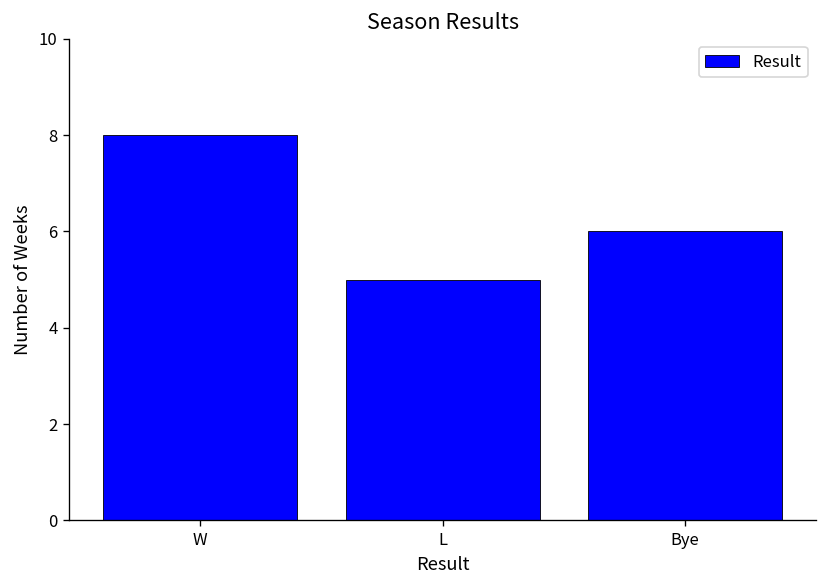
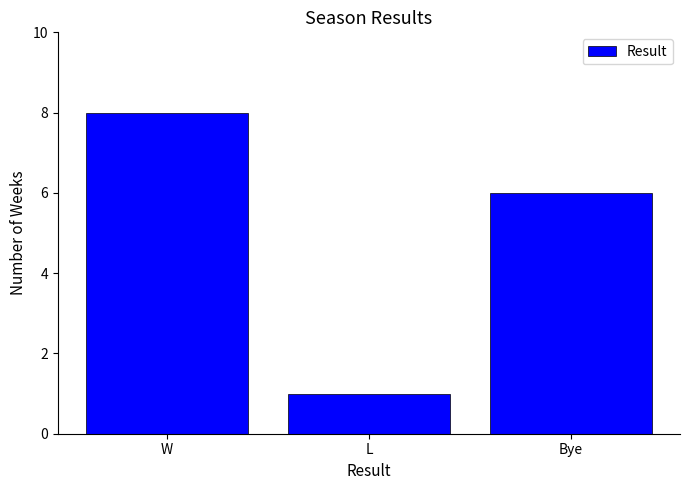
L: 5 -> 1
